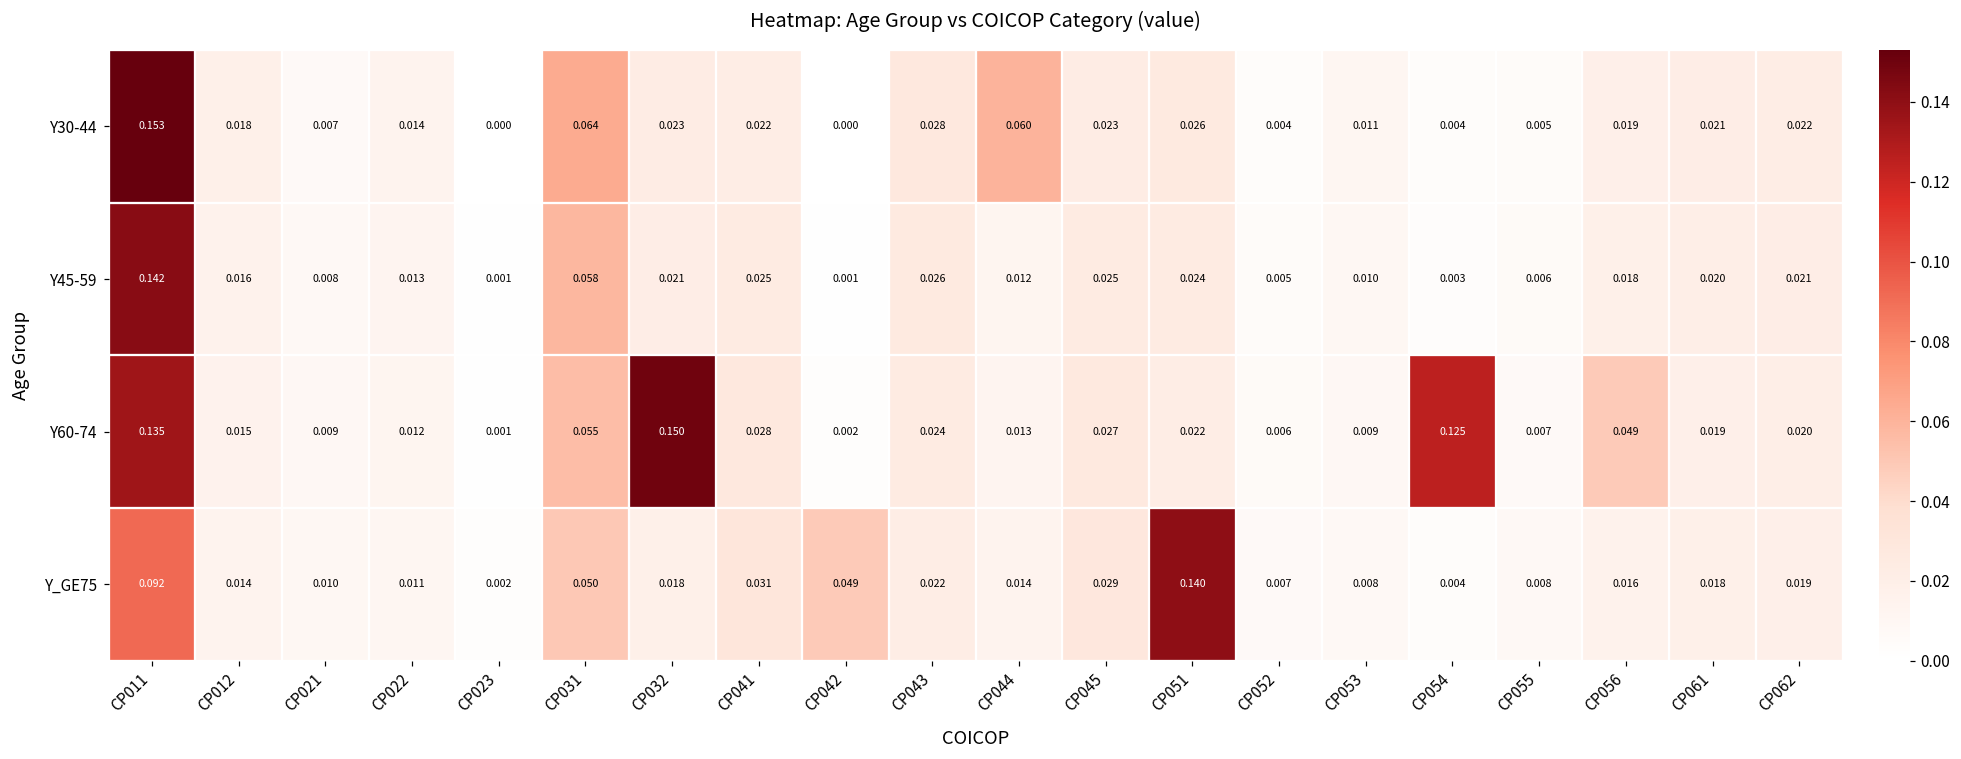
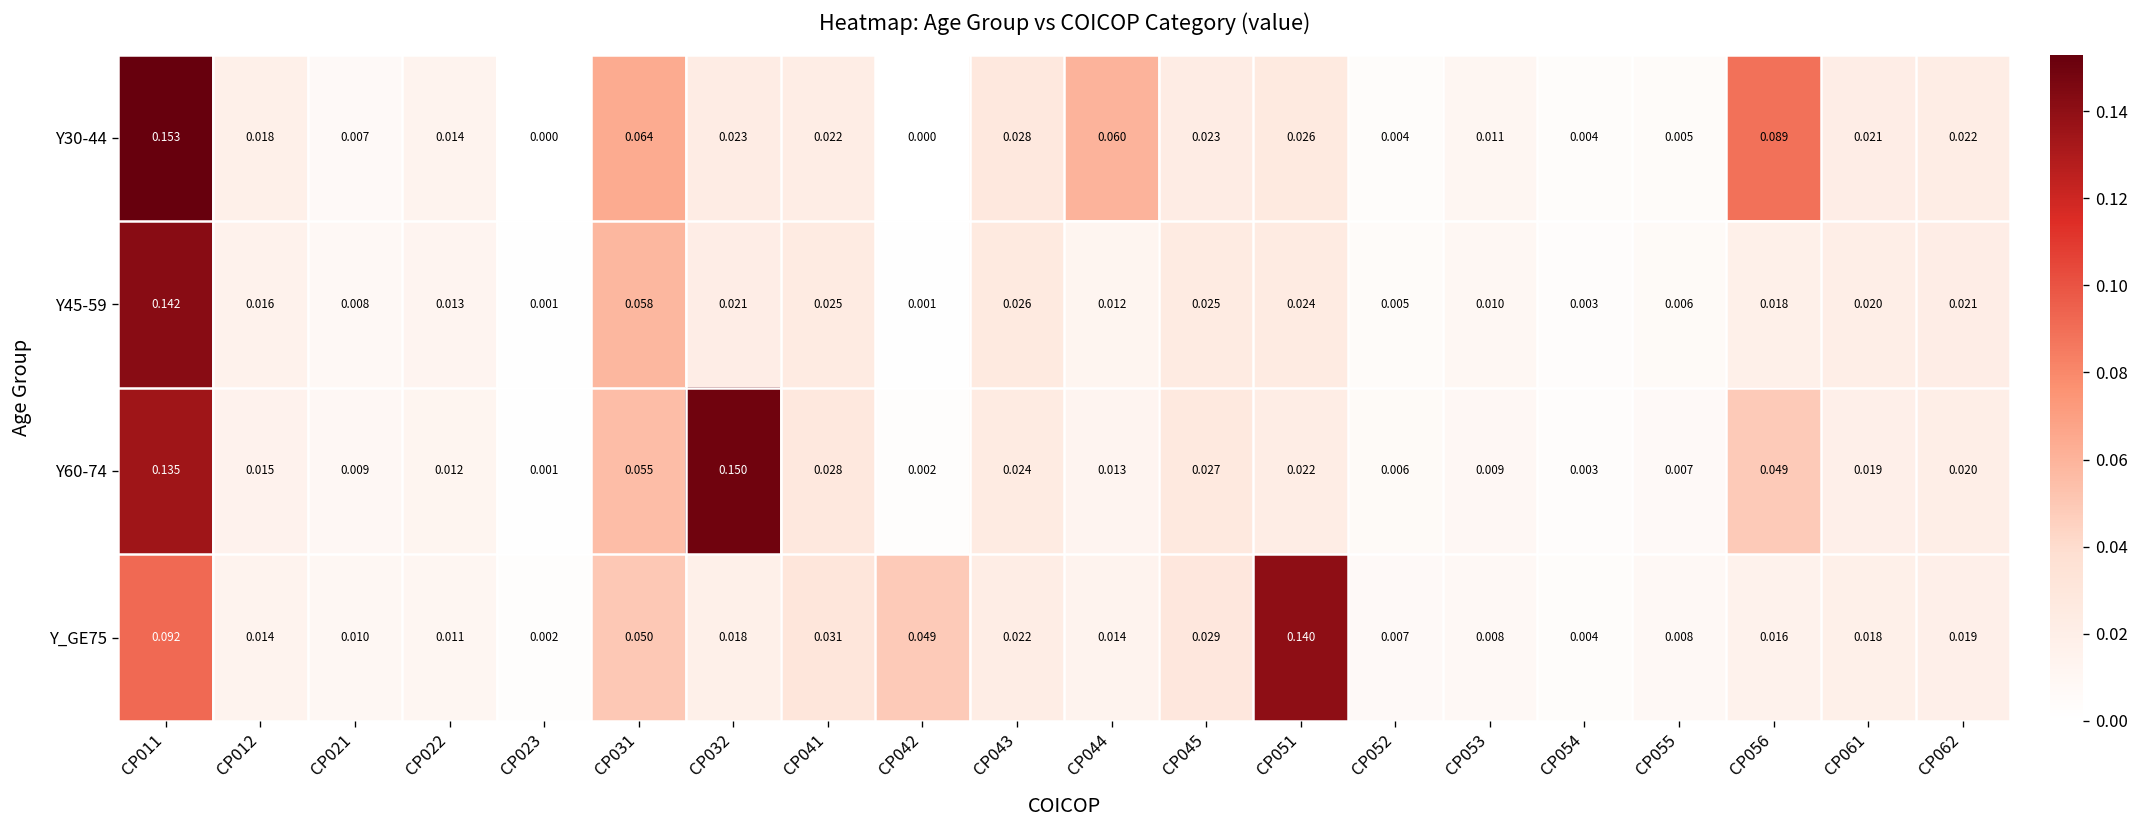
Y30-44, CP056: 0.019 -> 0.089
Y60-74, CP054: 0.125 -> 0.003
